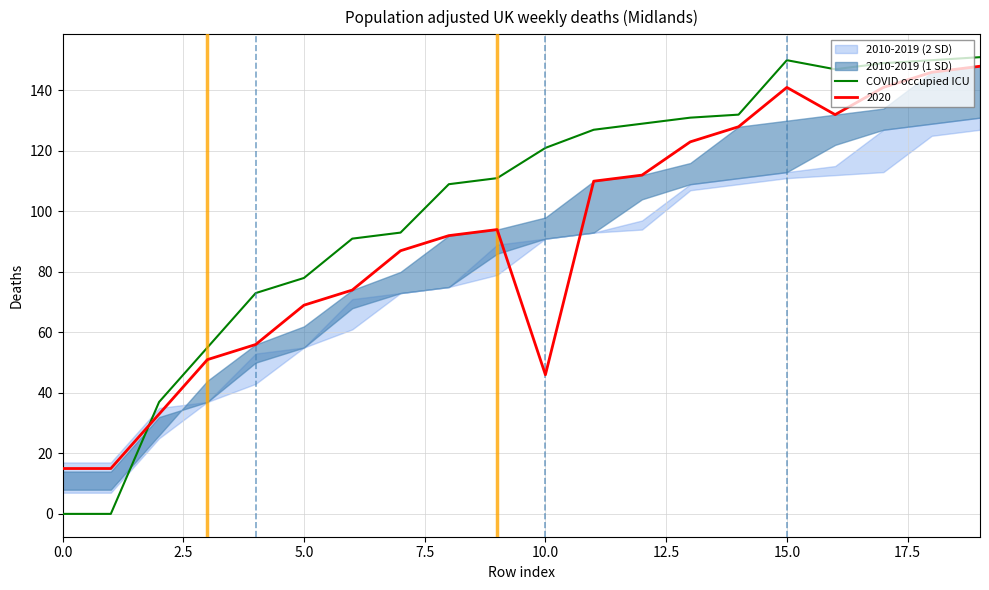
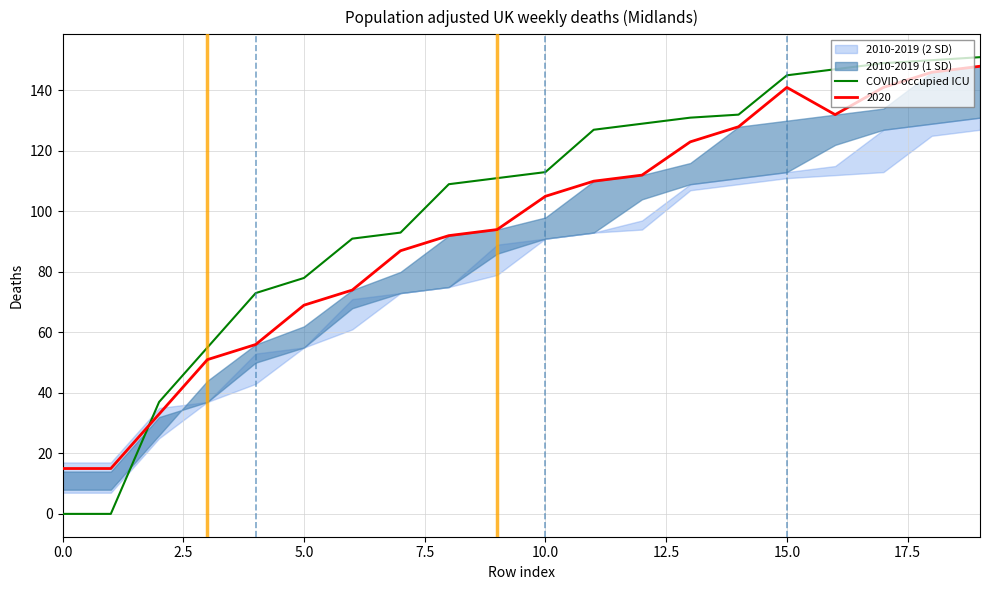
COVID occupied ICU, 10.0: 121 -> 113
2020, 10.0: 46 -> 105
COVID occupied ICU, 15.0: 150 -> 145
